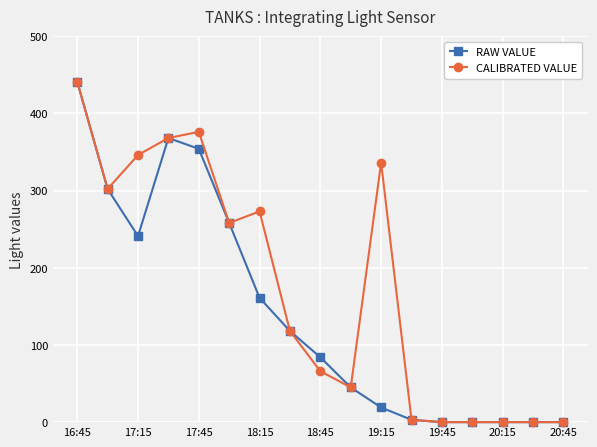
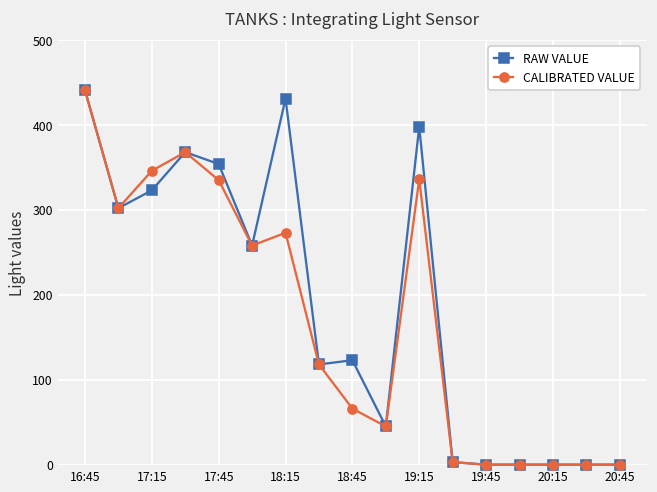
RAW VALUE, 17:15: 240 -> 320
CALIBRATED VALUE, 17:45: 380 -> 340
RAW VALUE, 18:15: 160 -> 430
RAW VALUE, 18:45: 80 -> 120
RAW VALUE, 19:15: 20 -> 400
